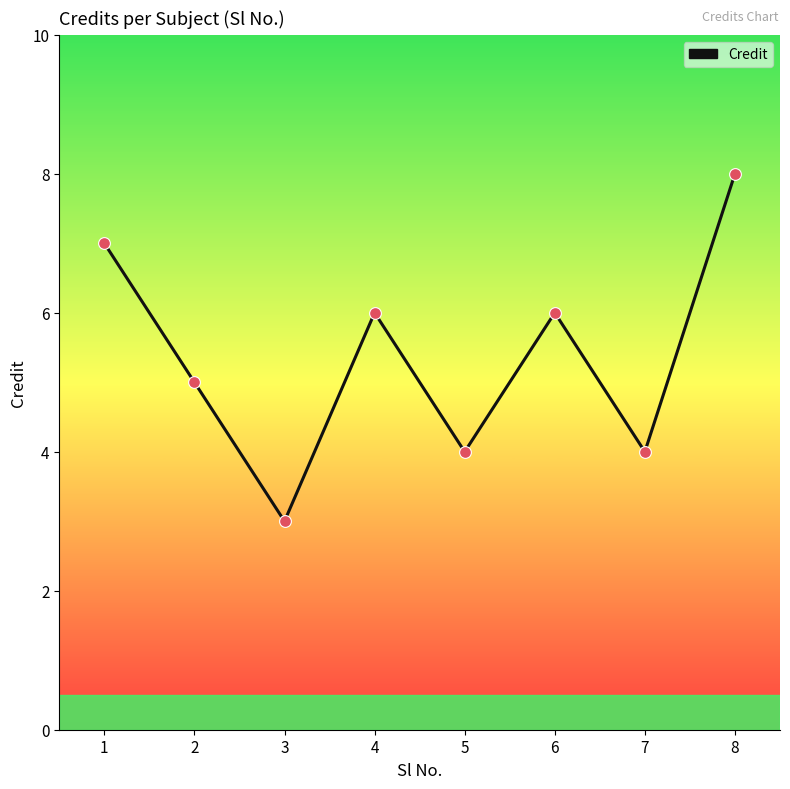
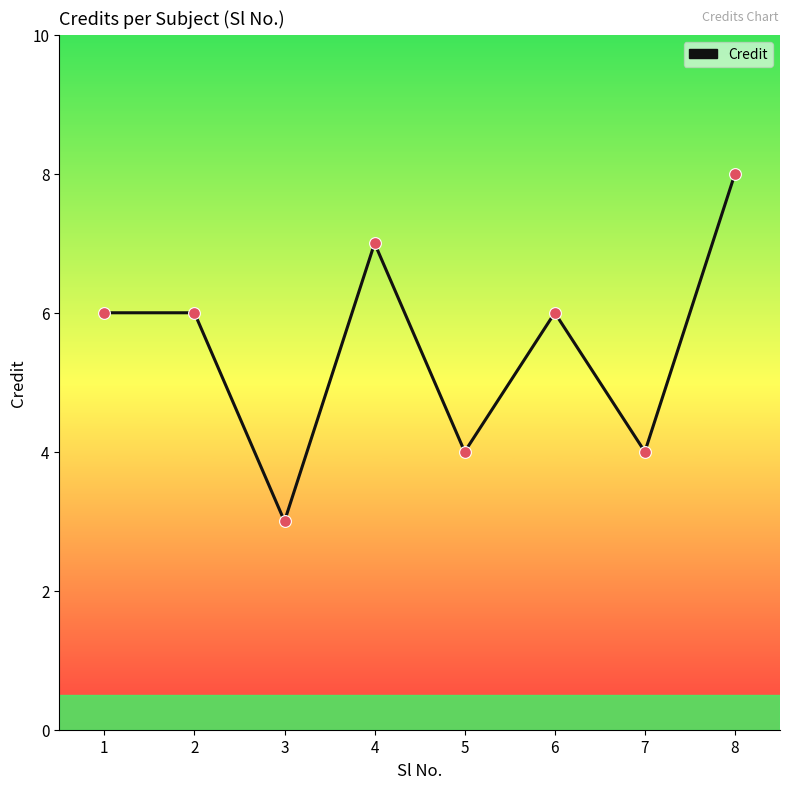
1: 7 -> 6
2: 5 -> 6
4: 6 -> 7
